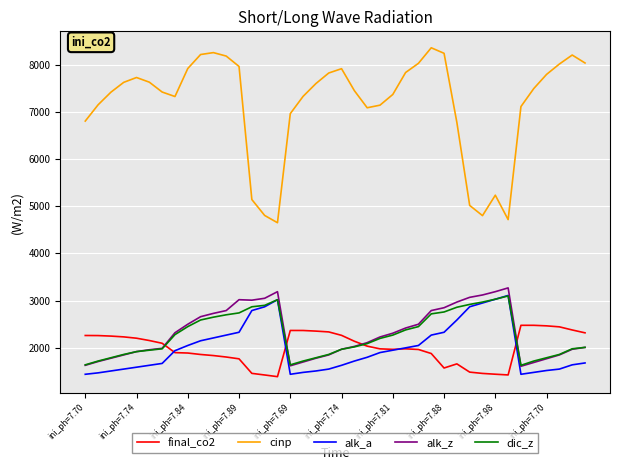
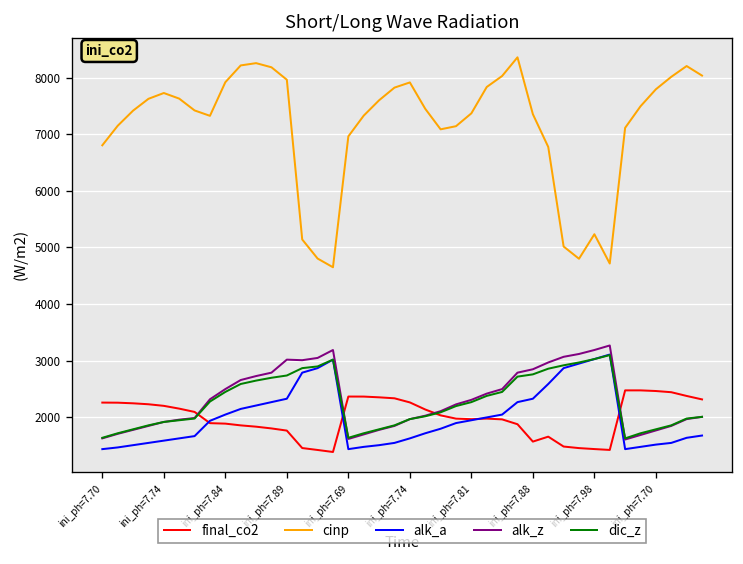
cinp, ini_ph=7.88: 8200 -> 7400
